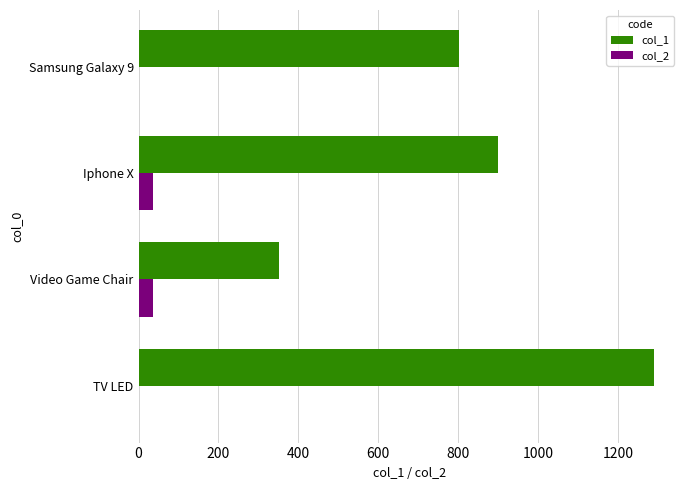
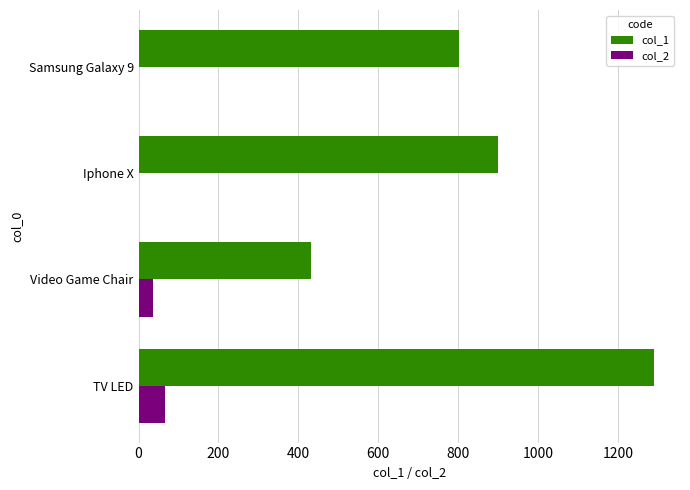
col_2, Iphone X: 40 -> 0
col_1, Video Game Chair: 350 -> 430
col_2, TV LED: 0 -> 70
